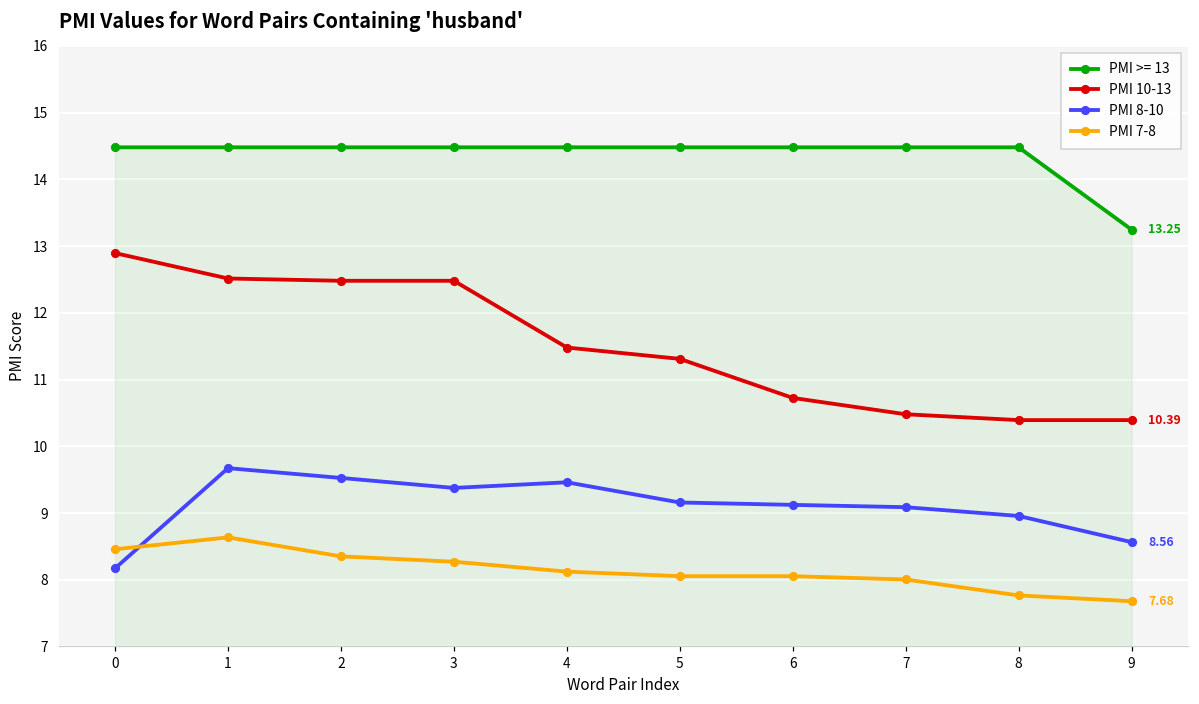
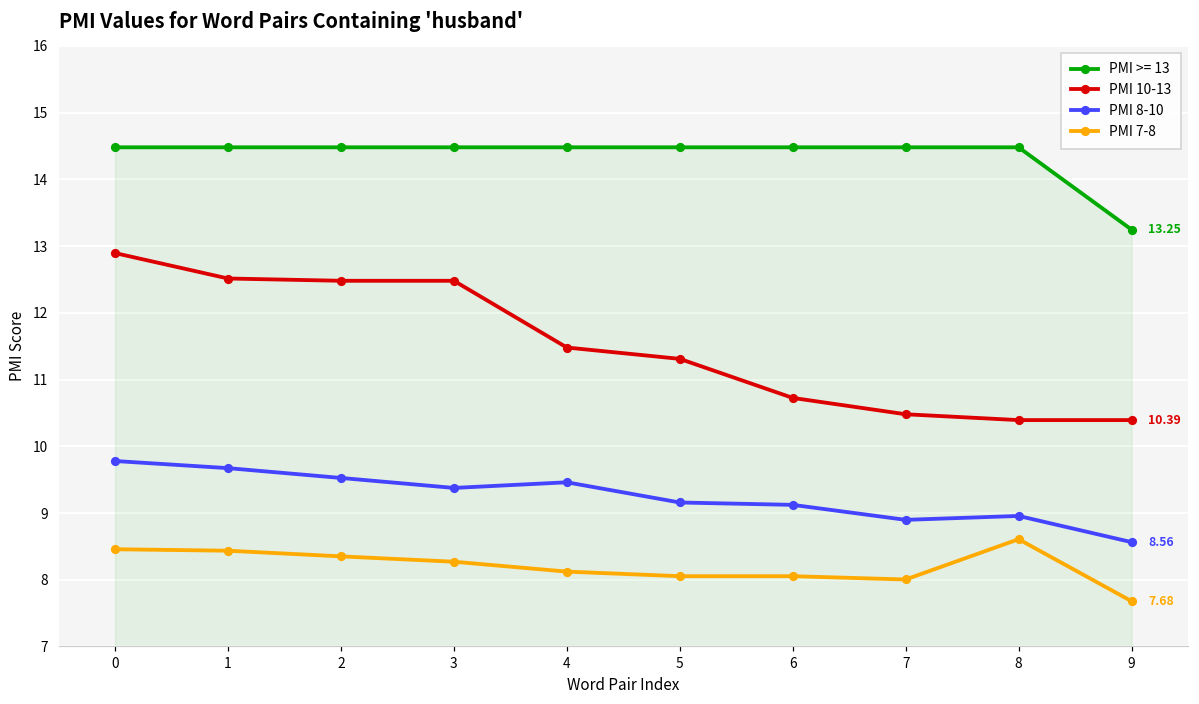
PMI 8-10, 0: 8.2 -> 9.8
PMI 7-8, 1: 8.6 -> 8.4
PMI 8-10, 7: 9.1 -> 8.9
PMI 7-8, 8: 7.8 -> 8.6
